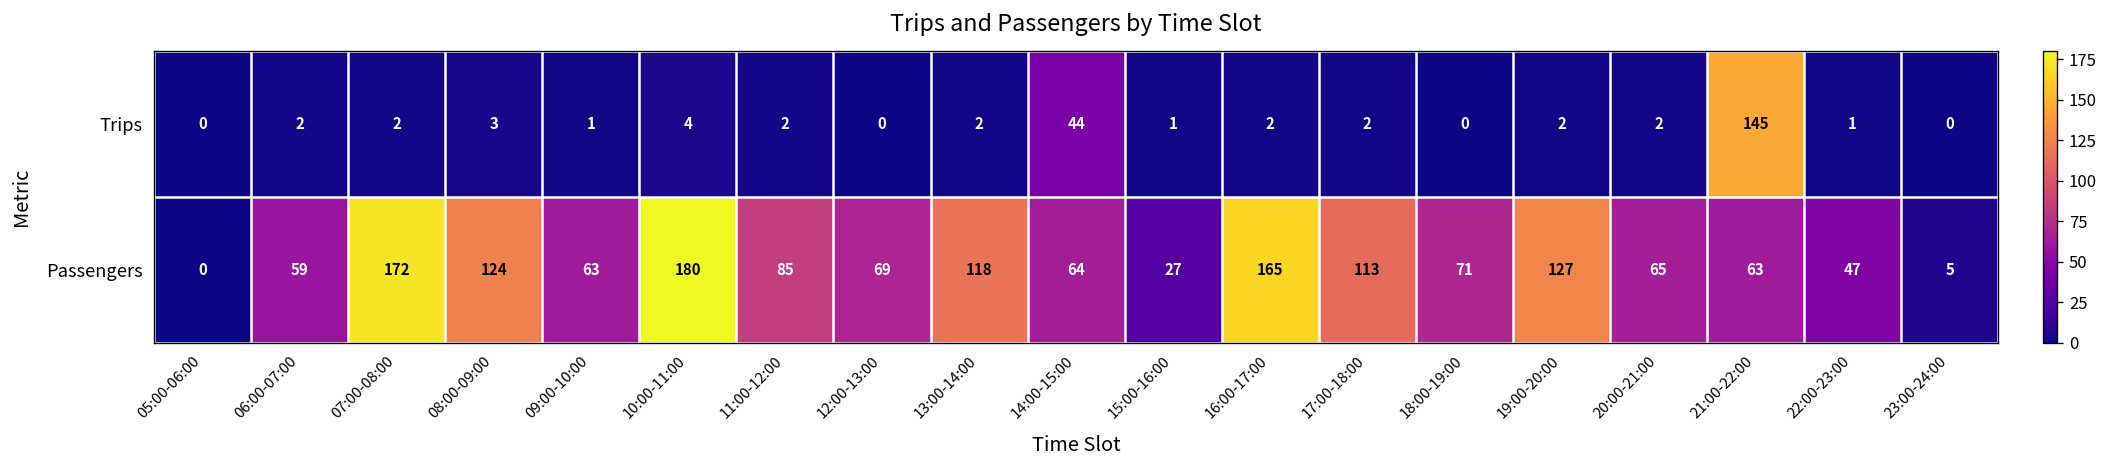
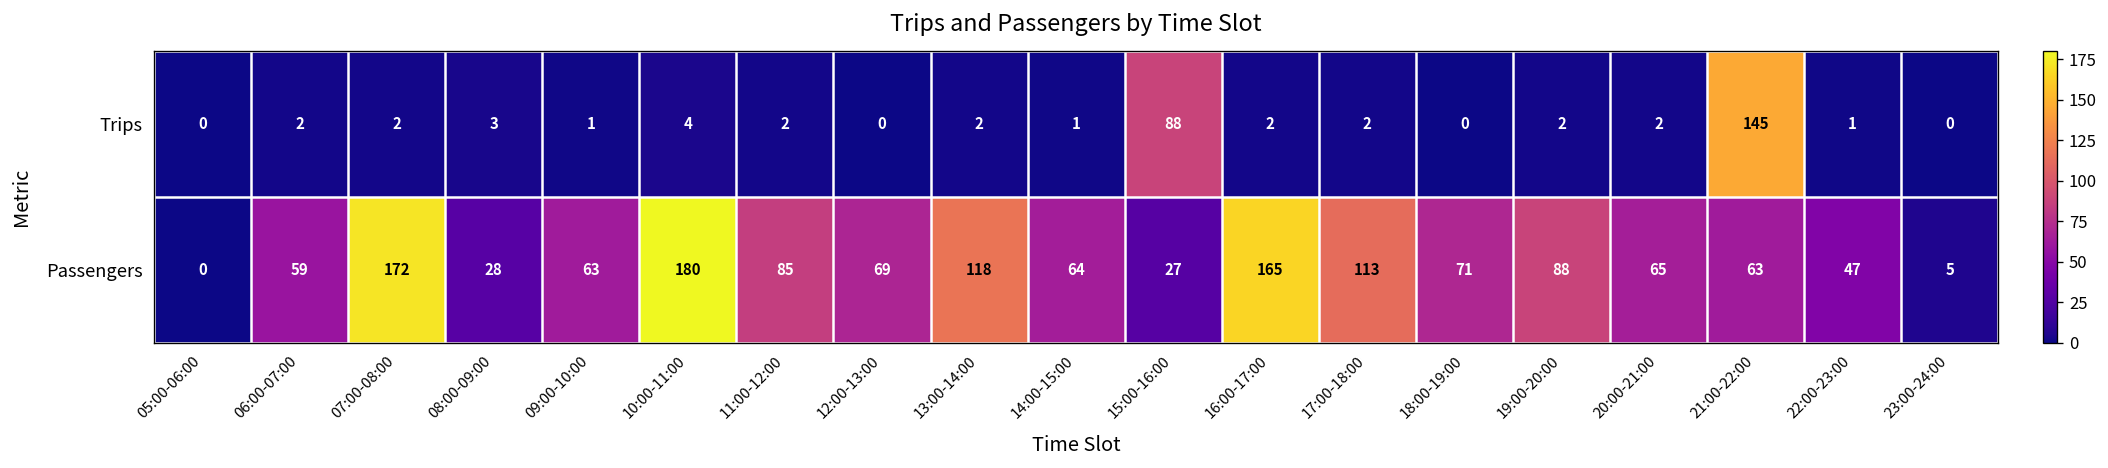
Trips, 14:00-15:00: 44 -> 1
Trips, 15:00-16:00: 1 -> 88
Passengers, 08:00-09:00: 124 -> 28
Passengers, 19:00-20:00: 127 -> 88
